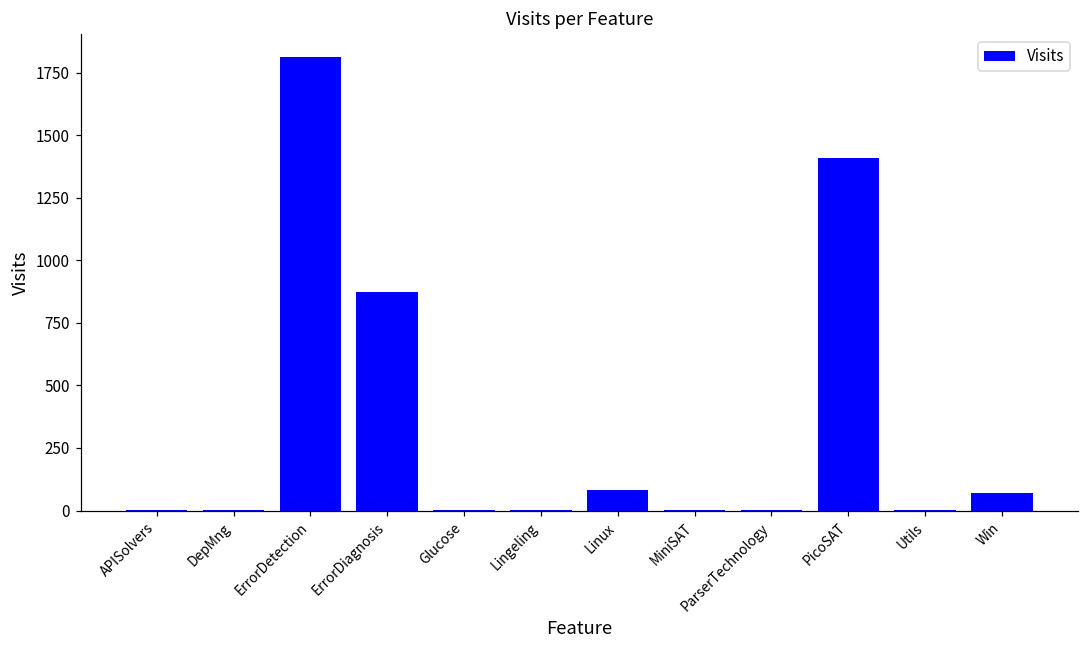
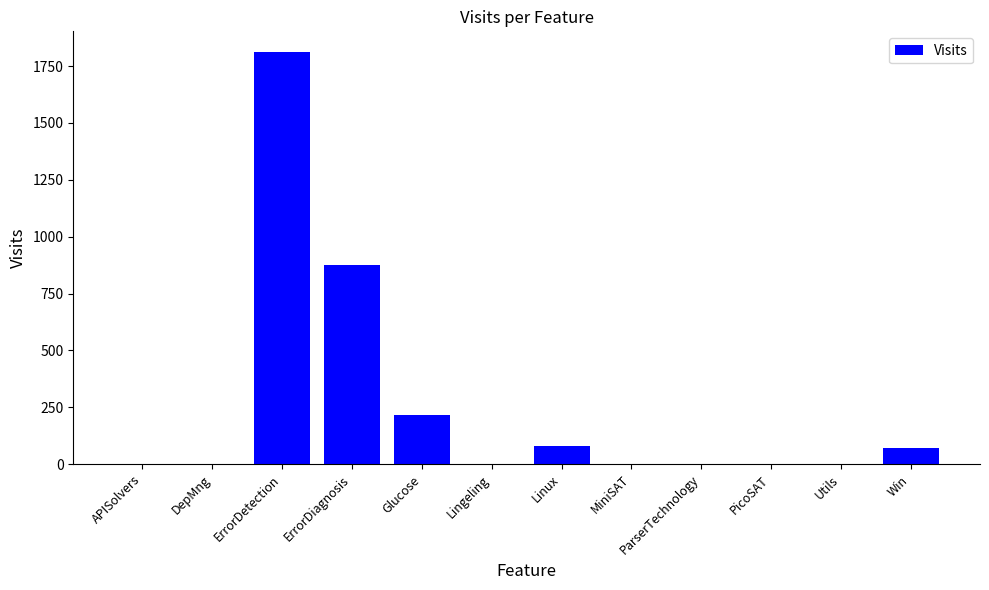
Glucose: 0 -> 220
PicoSAT: 1410 -> 0
